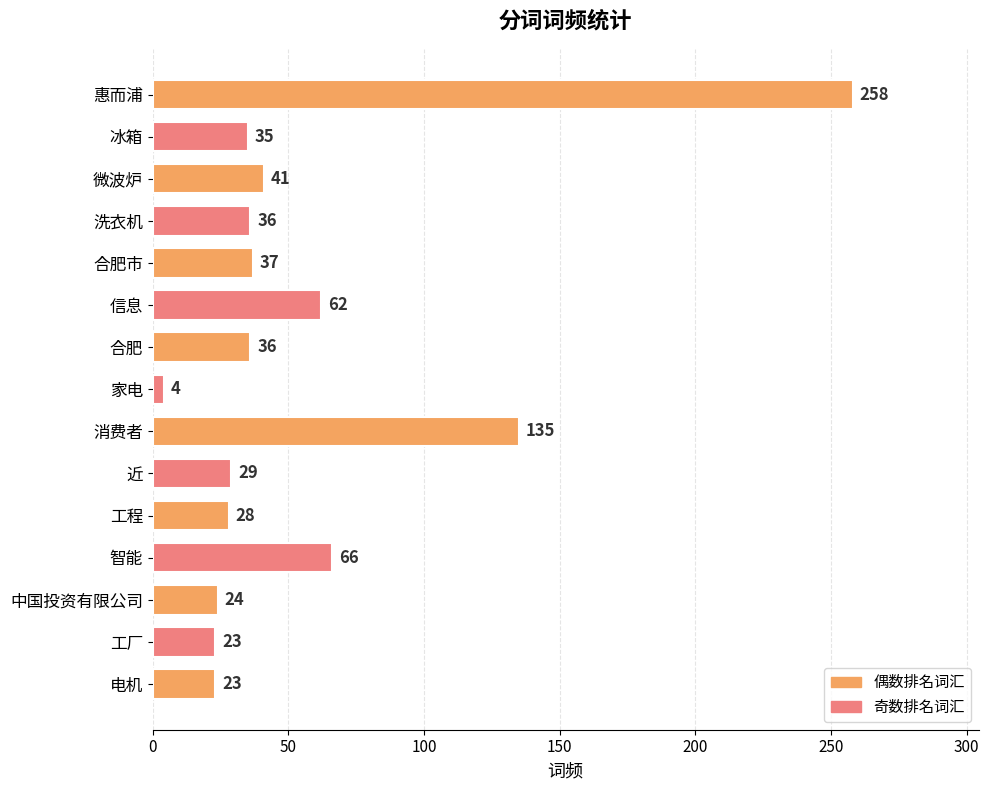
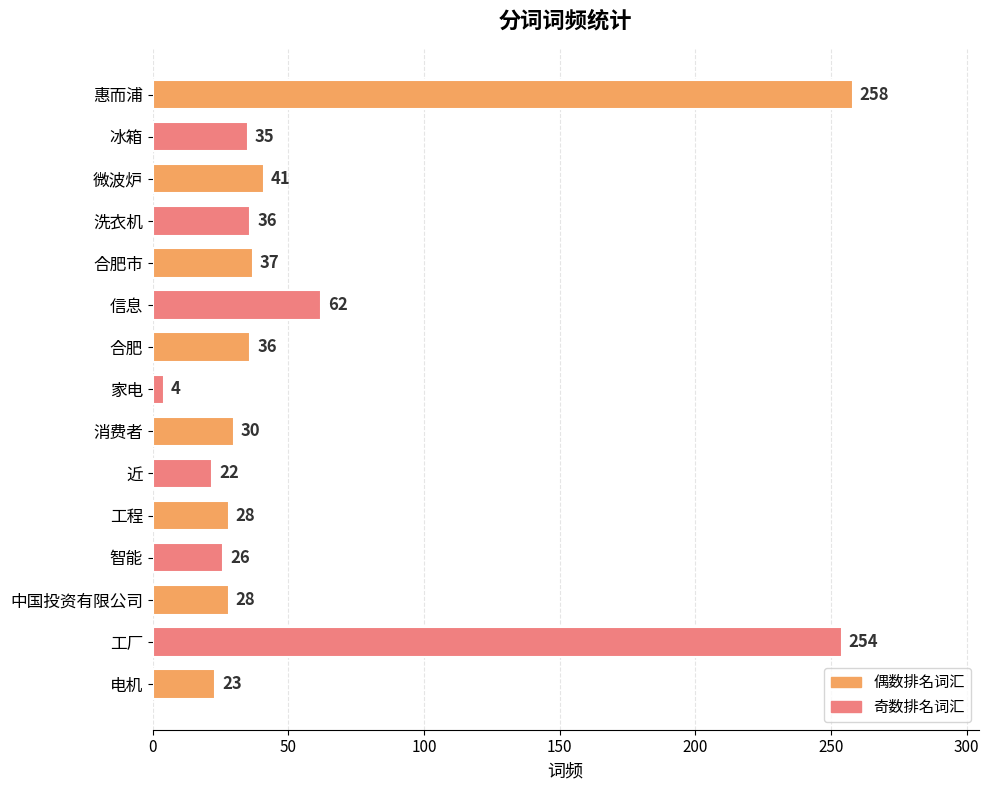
消费者: 135 -> 30
近: 29 -> 22
智能: 66 -> 26
中国投资有限公司: 24 -> 28
工厂: 23 -> 254
